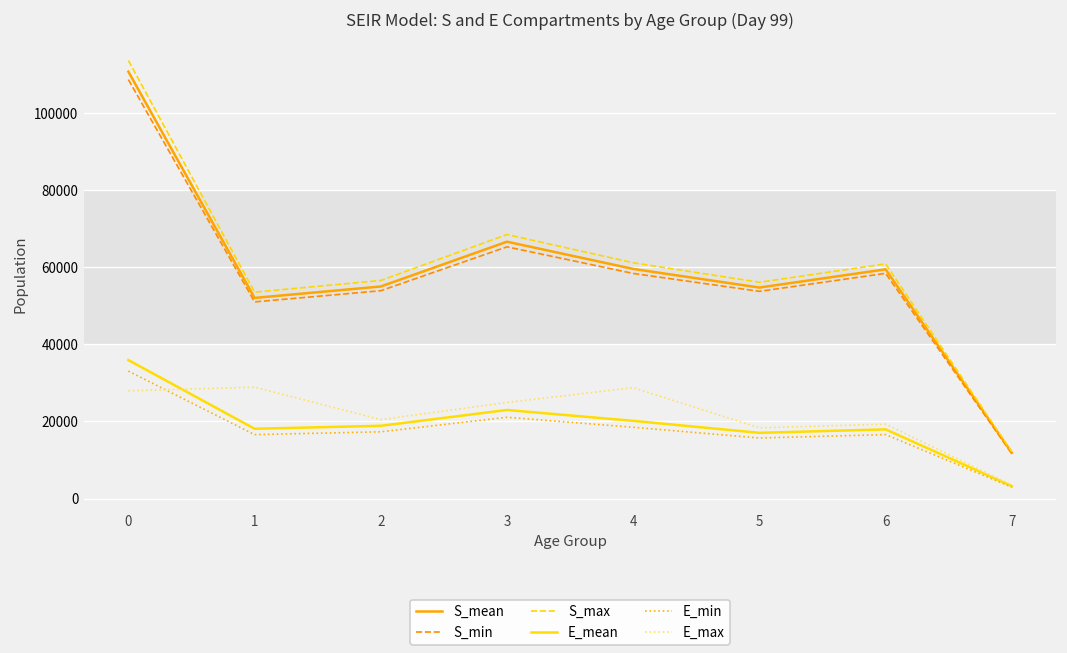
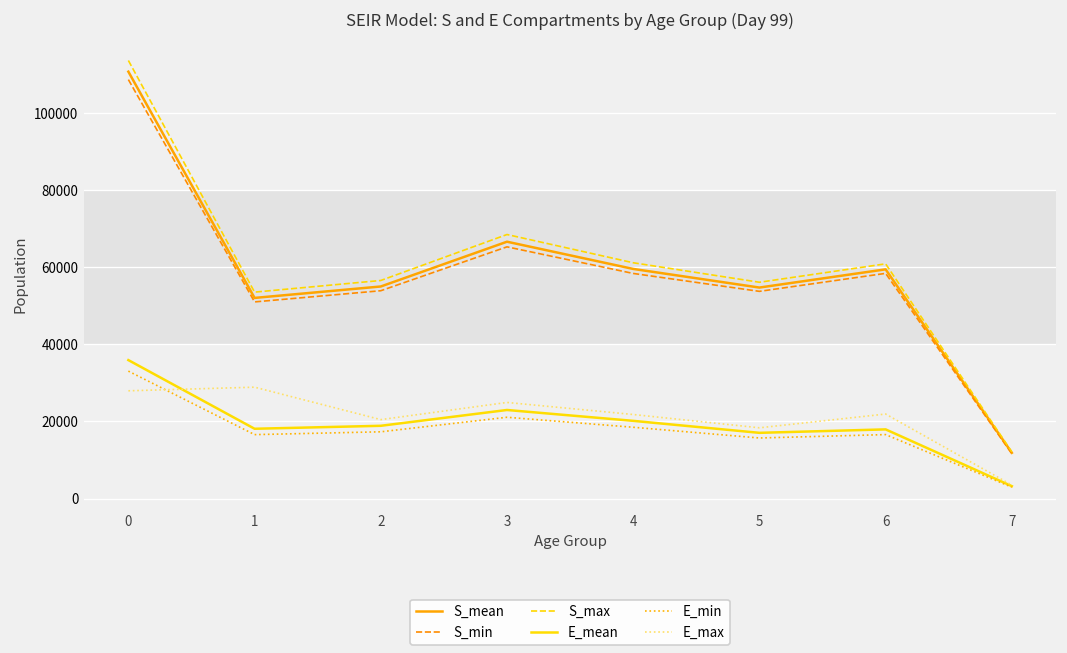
E_max, 4: 29000 -> 22000
E_max, 6: 19000 -> 22000
